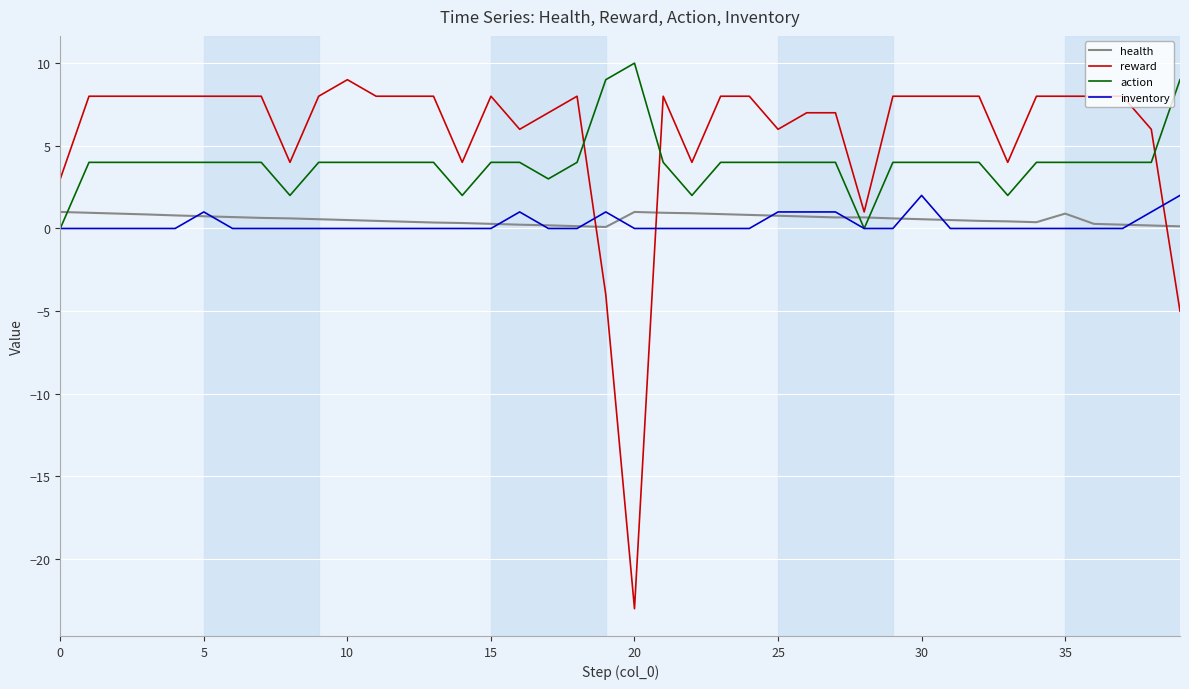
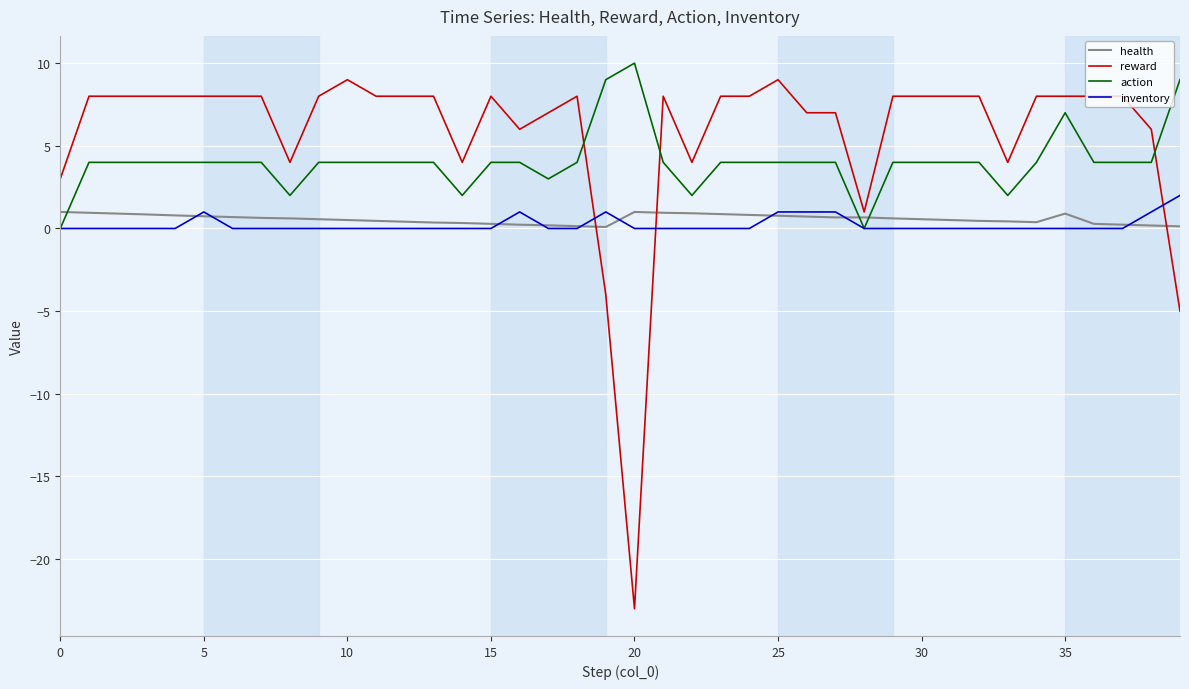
reward, 25: 6 -> 9
inventory, 30: 2 -> 0
action, 35: 4 -> 7
